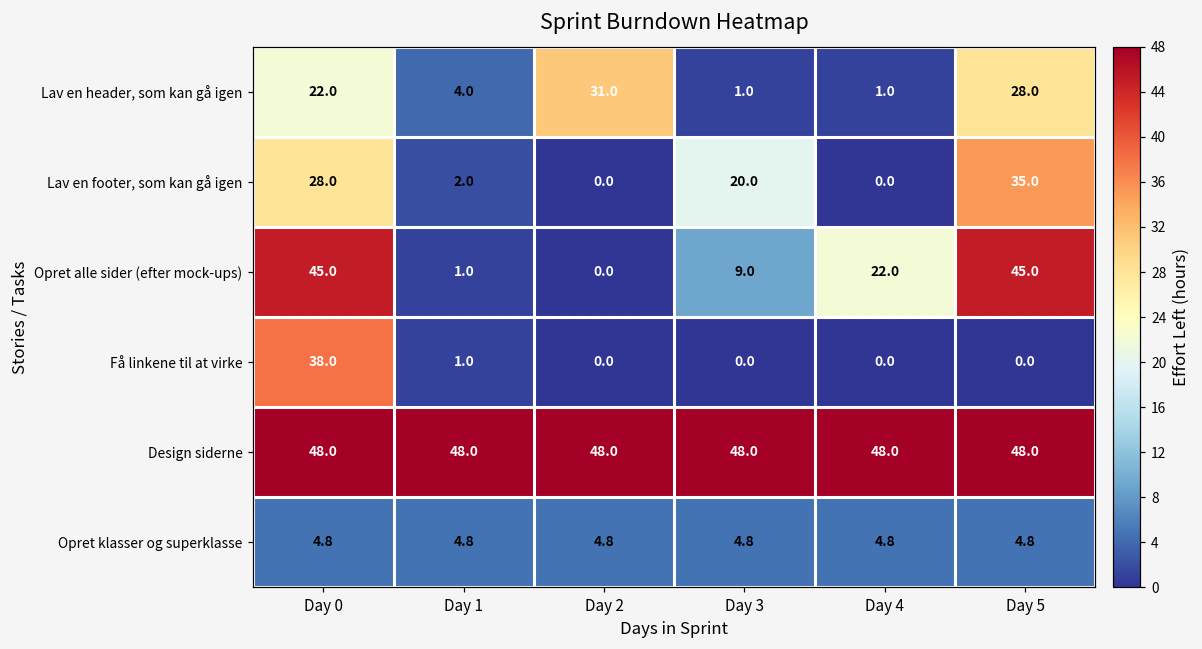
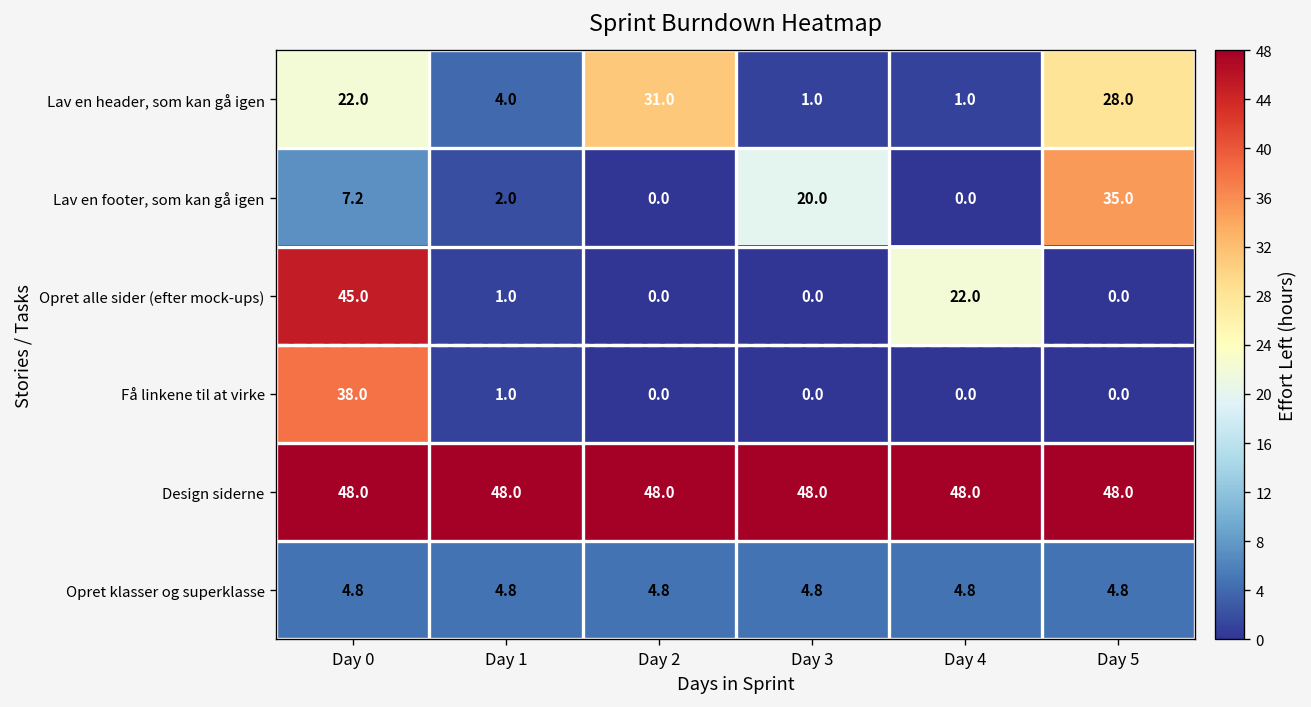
Lav en footer, som kan gå igen, Day 0: 28.0 -> 7.2
Opret alle sider (efter mock-ups), Day 3: 9.0 -> 0.0
Opret alle sider (efter mock-ups), Day 5: 45.0 -> 0.0
